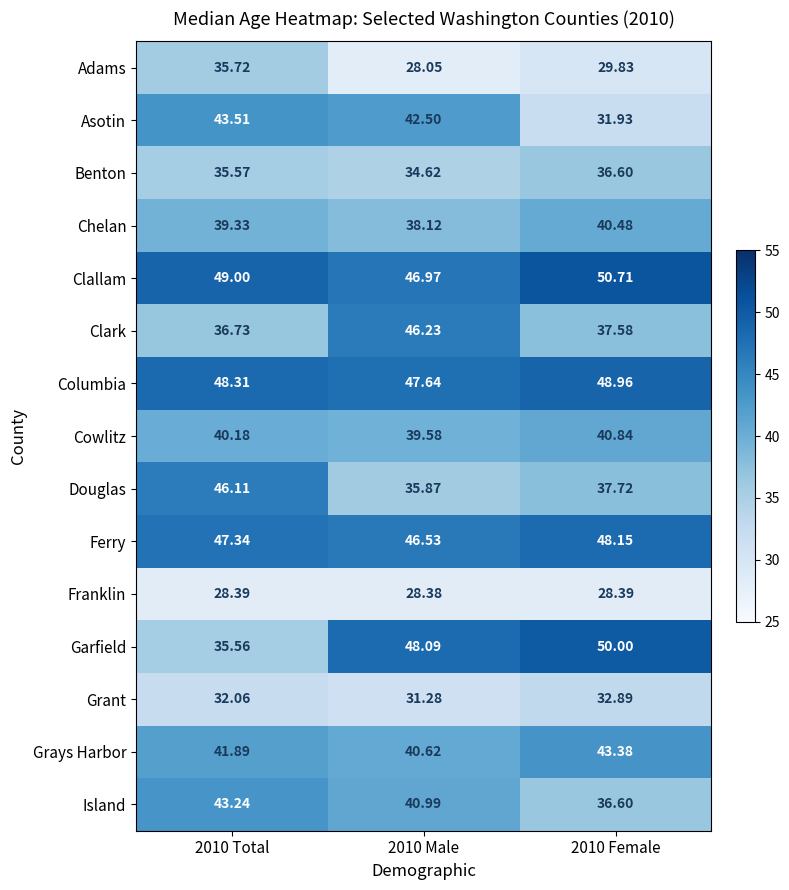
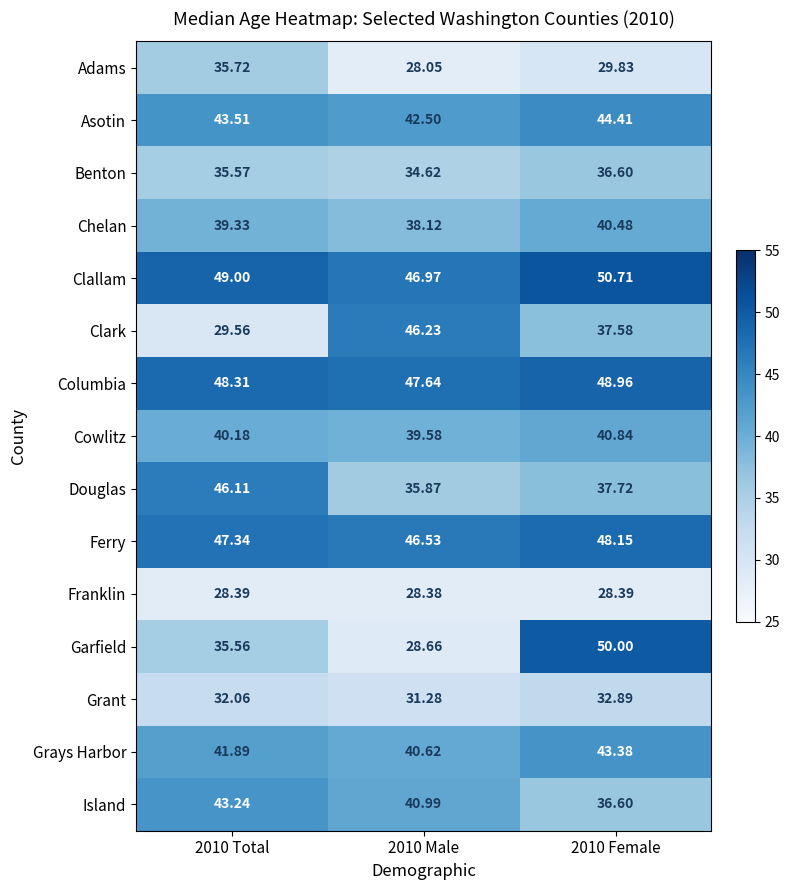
Asotin, 2010 Female: 31.93 -> 44.41
Clark, 2010 Total: 36.73 -> 29.56
Garfield, 2010 Male: 48.09 -> 28.66
